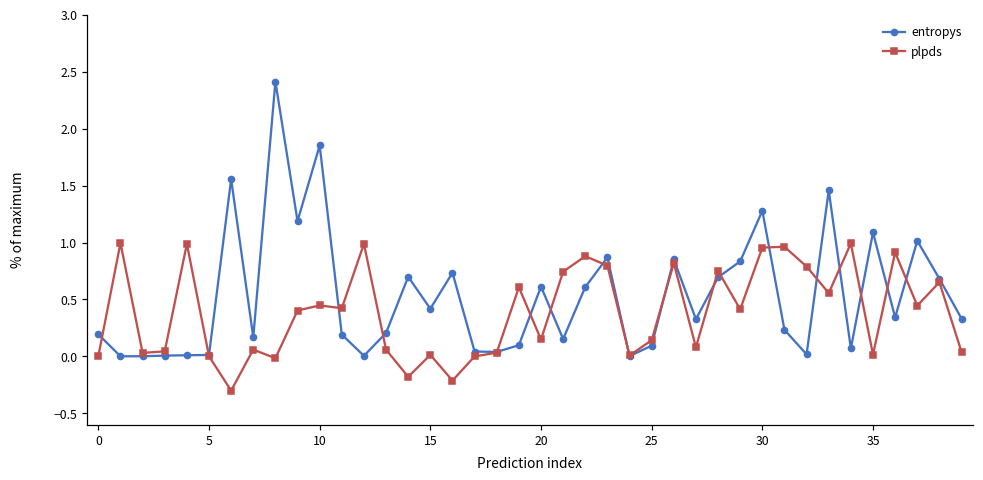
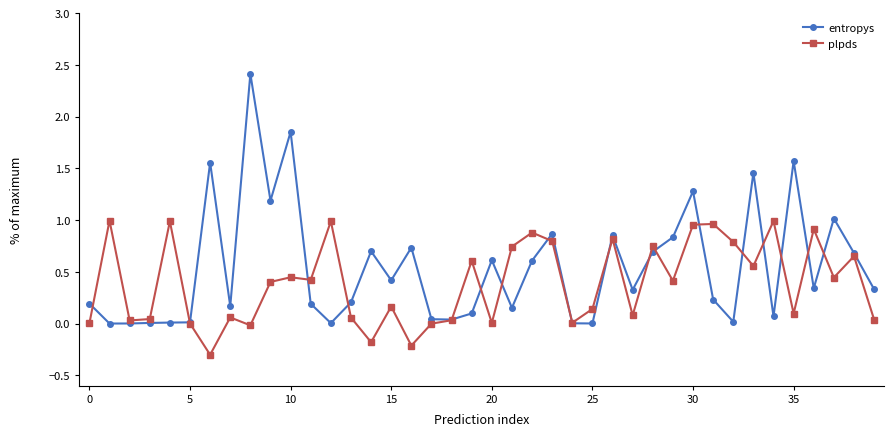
plpds, 15: 0.01 -> 0.16
plpds, 20: 0.15 -> 0.01
entropys, 25: 0.09 -> 0.00
entropys, 35: 1.09 -> 1.57
plpds, 35: 0.02 -> 0.10
